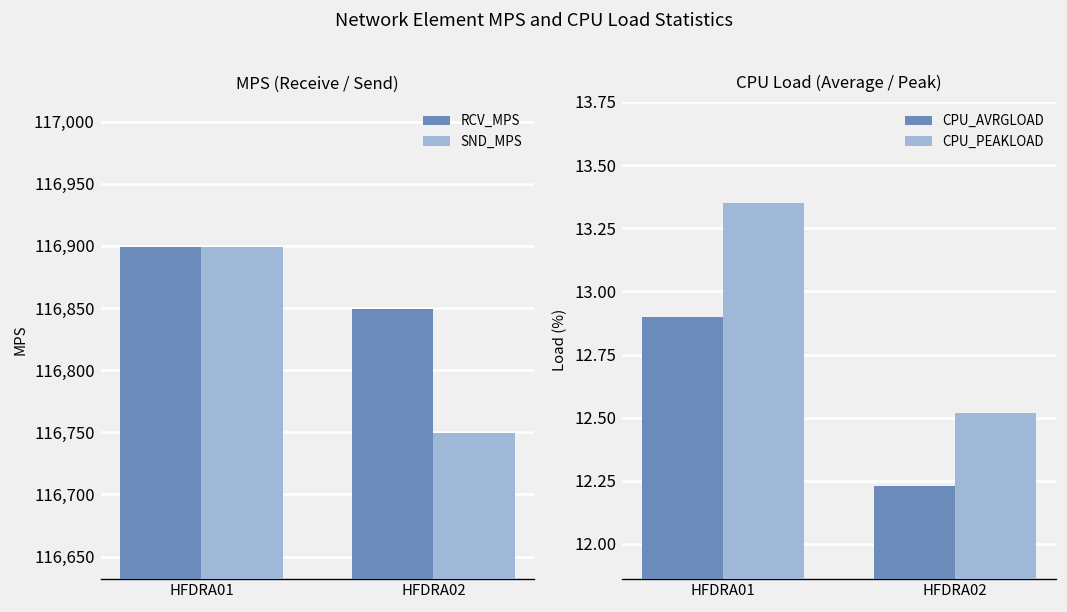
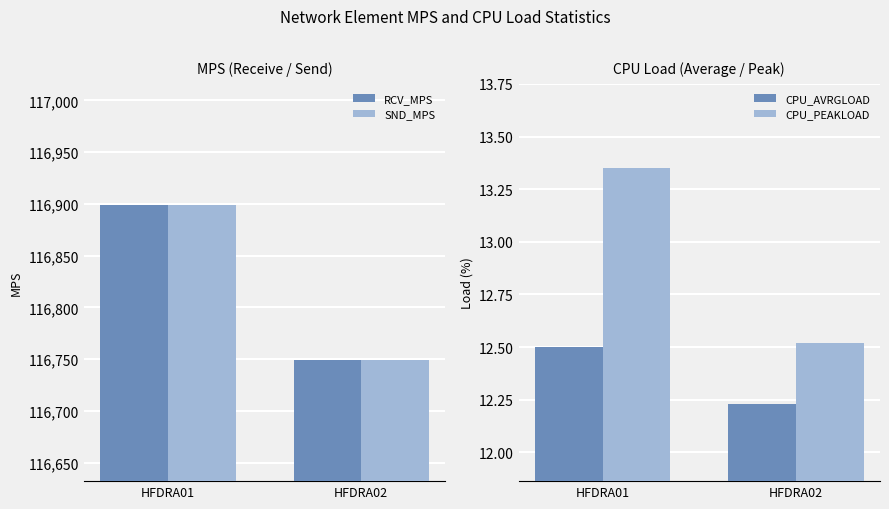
MPS (Receive / Send), RCV_MPS, HFDRA02: 116,849 -> 116,749
CPU Load (Average / Peak), CPU_AVRGLOAD, HFDRA01: 12.9 -> 12.5
